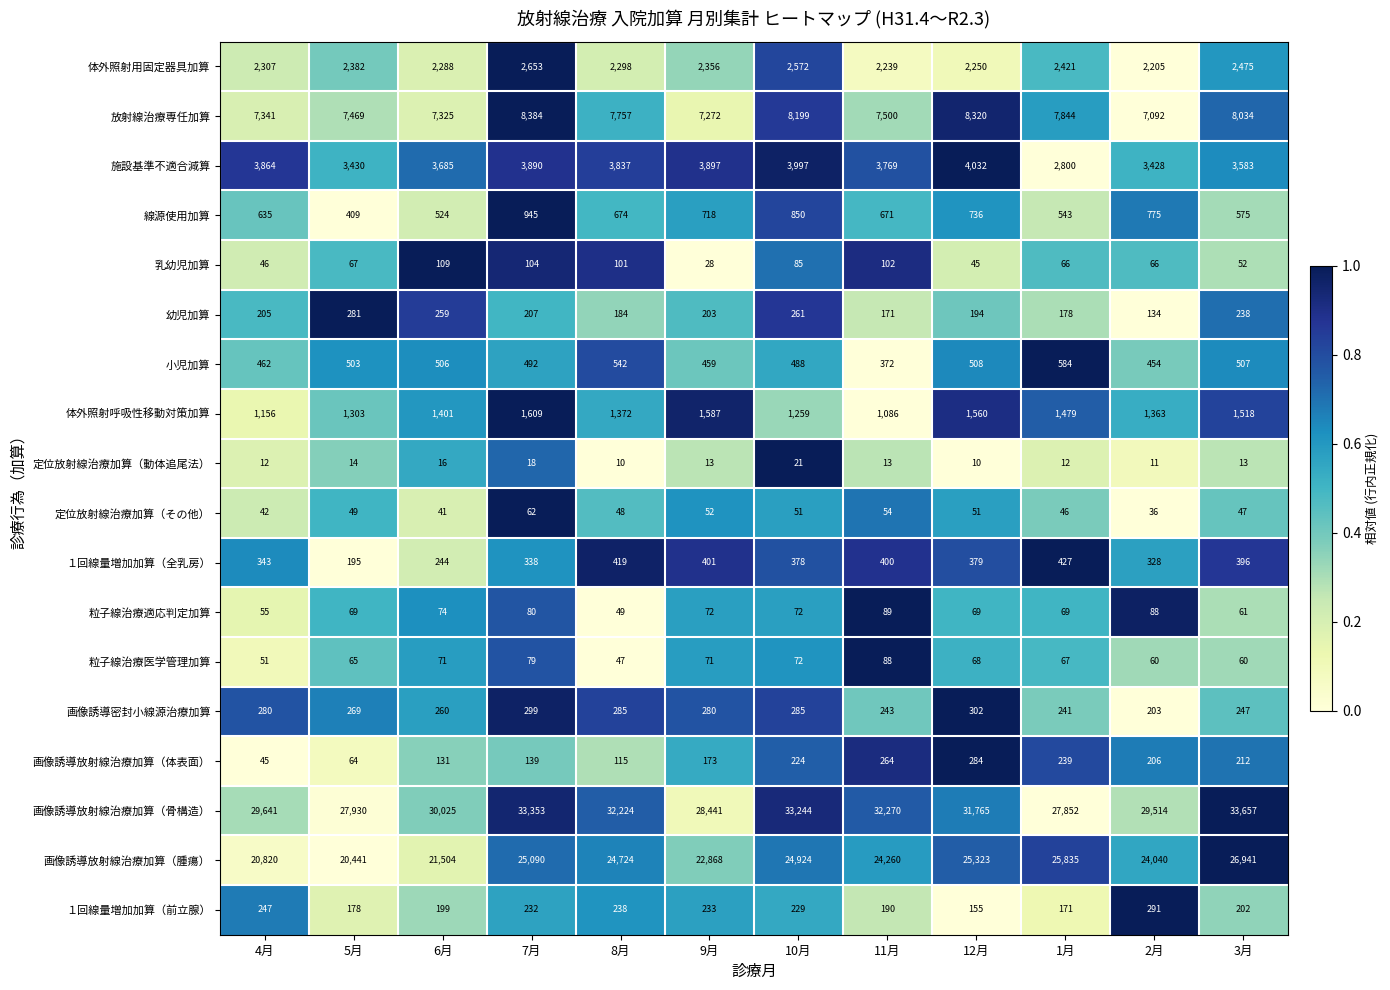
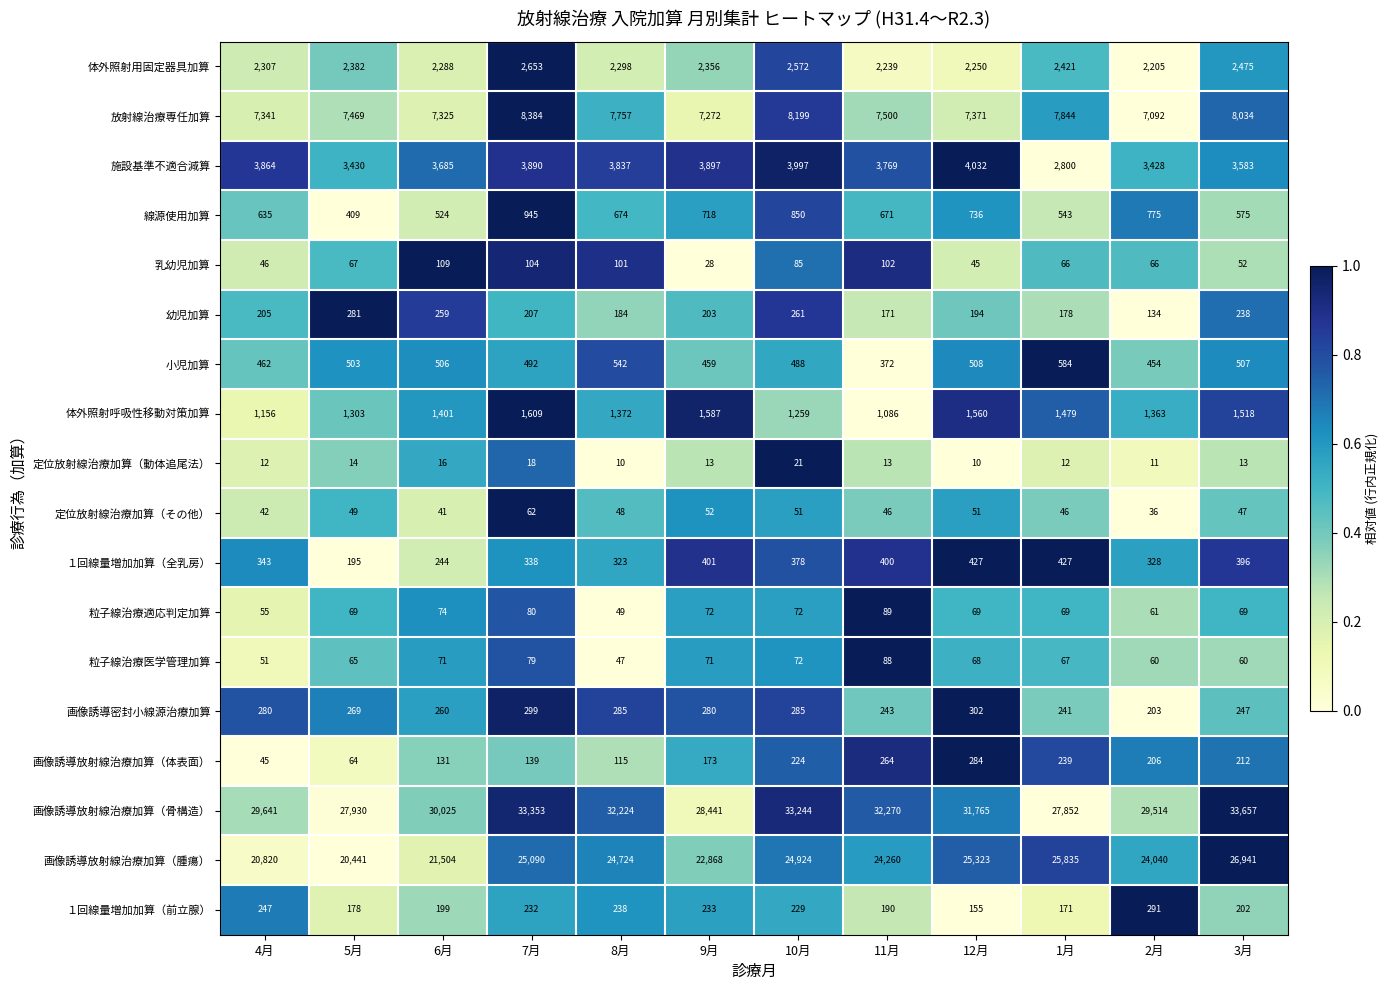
放射線治療専任加算, 12月: 8,320 -> 7,371
定位放射線治療加算（その他）, 11月: 54 -> 46
１回線量増加加算（全乳房）, 8月: 419 -> 323
１回線量増加加算（全乳房）, 12月: 379 -> 427
粒子線治療適応判定加算, 2月: 88 -> 61
粒子線治療適応判定加算, 3月: 61 -> 69
